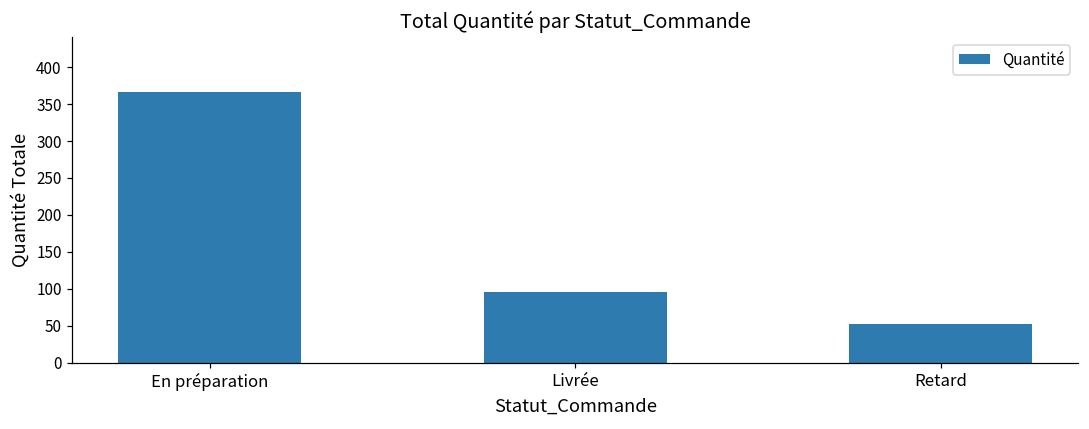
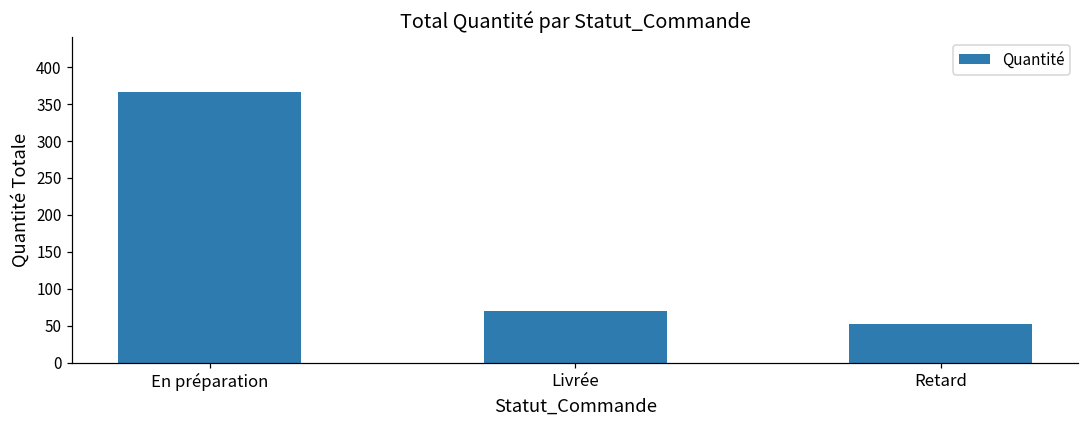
Livrée: 100 -> 70
